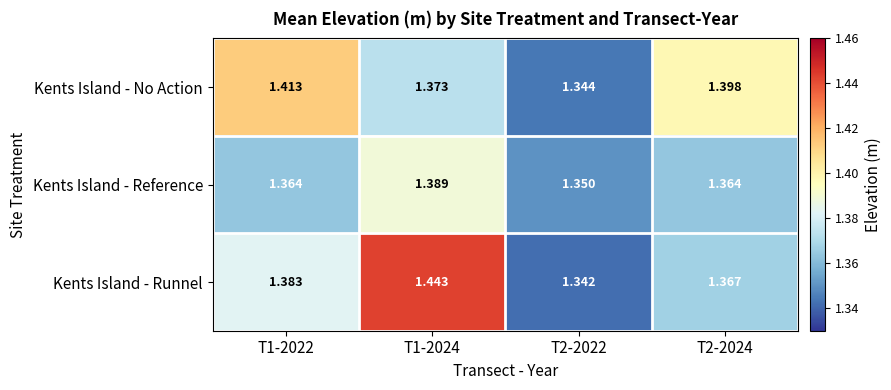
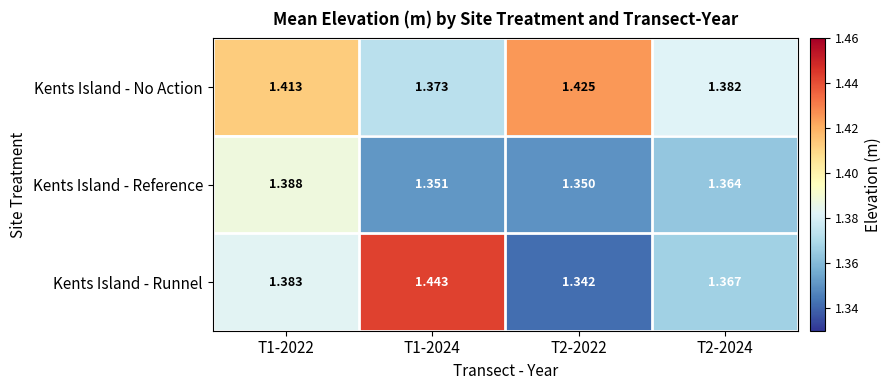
Kents Island - No Action, T2-2022: 1.344 -> 1.425
Kents Island - No Action, T2-2024: 1.398 -> 1.382
Kents Island - Reference, T1-2022: 1.364 -> 1.388
Kents Island - Reference, T1-2024: 1.389 -> 1.351
